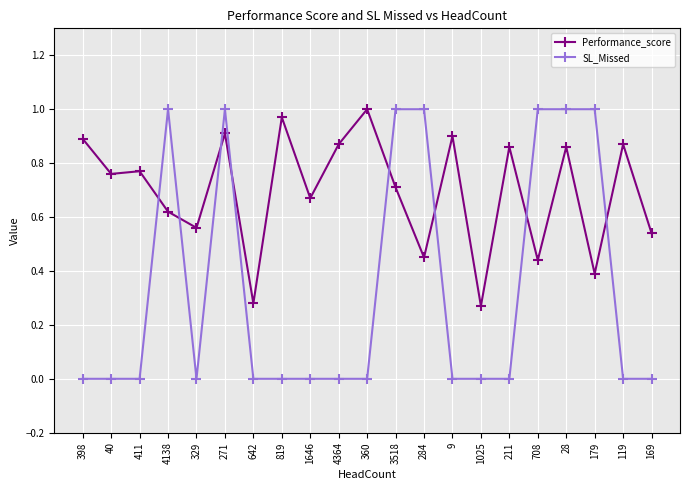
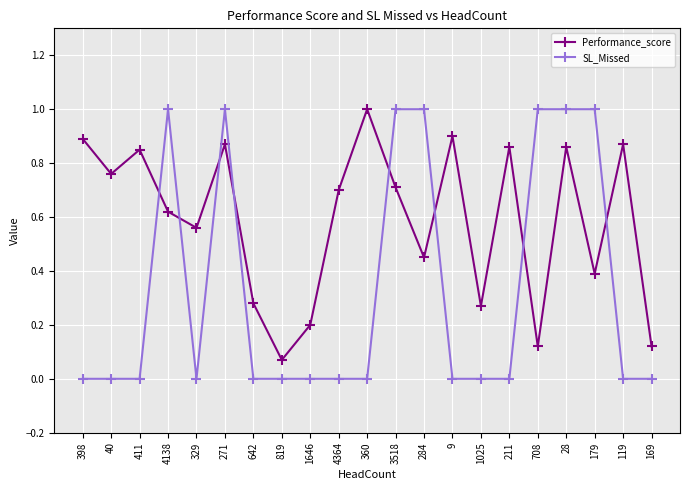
Performance_score, 411: 0.77 -> 0.85
Performance_score, 271: 0.91 -> 0.87
Performance_score, 819: 0.97 -> 0.07
Performance_score, 1646: 0.67 -> 0.20
Performance_score, 4364: 0.87 -> 0.70
Performance_score, 708: 0.44 -> 0.12
Performance_score, 169: 0.54 -> 0.12
